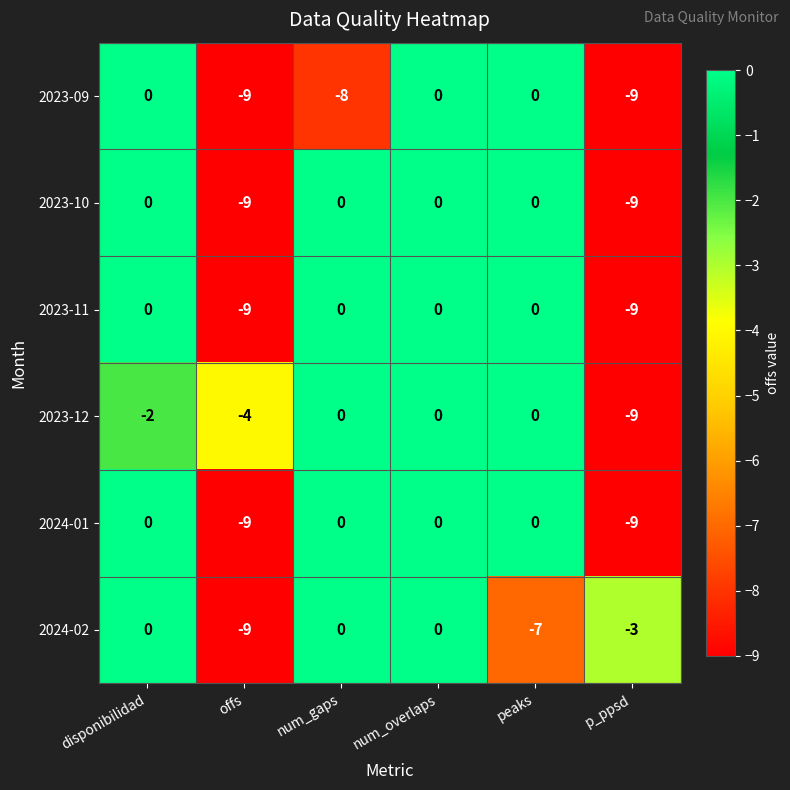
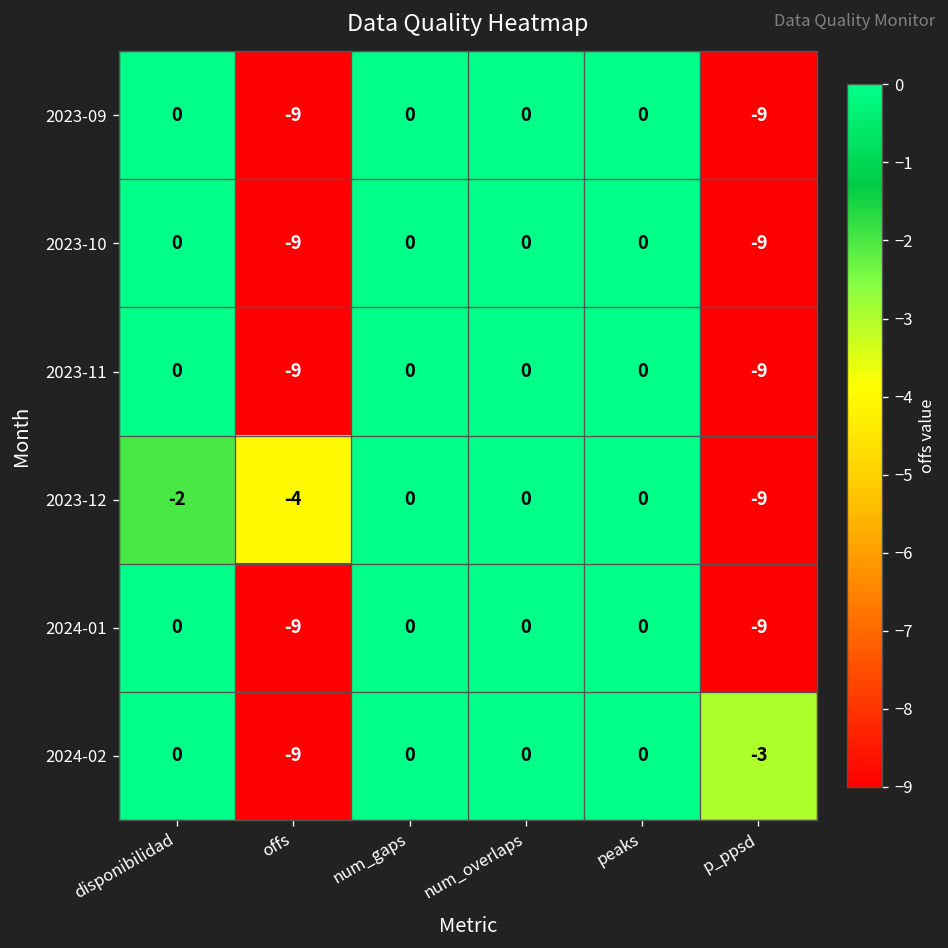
2023-09, num_gaps: -8 -> 0
2024-02, peaks: -7 -> 0
